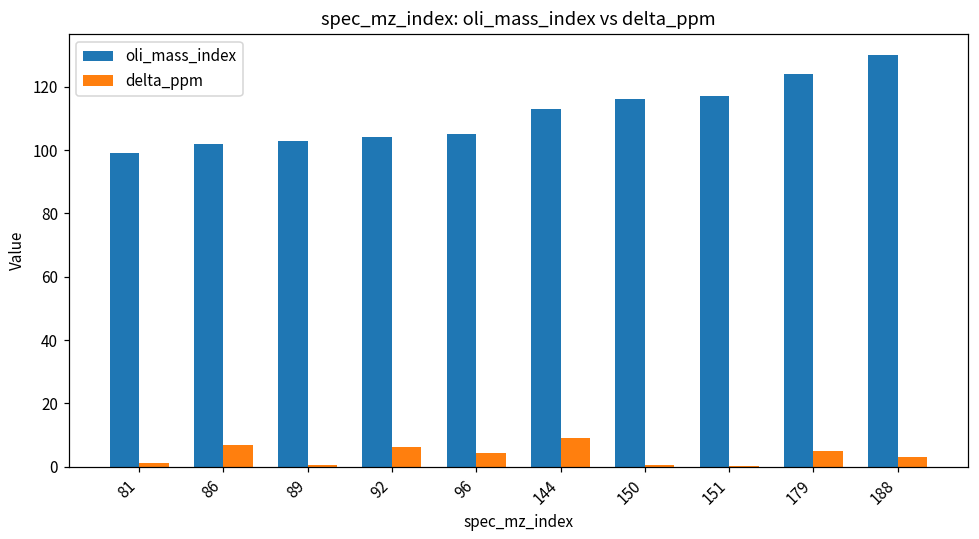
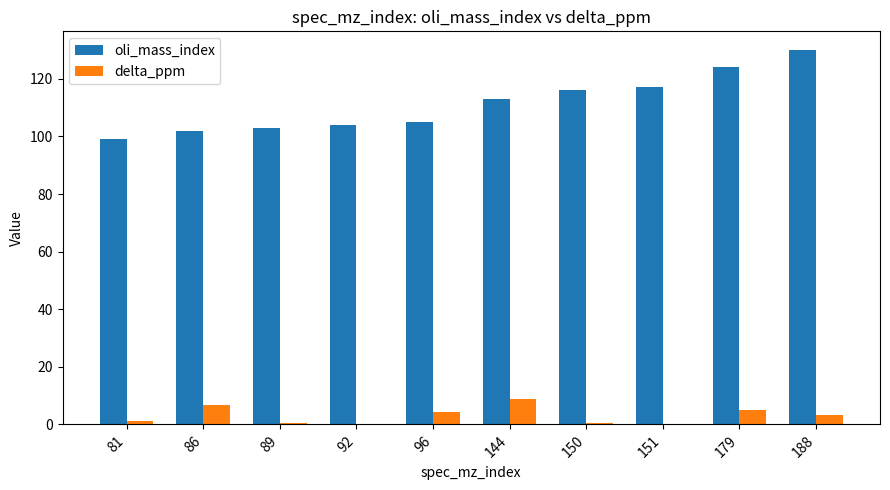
delta_ppm, 92: 6 -> 0
